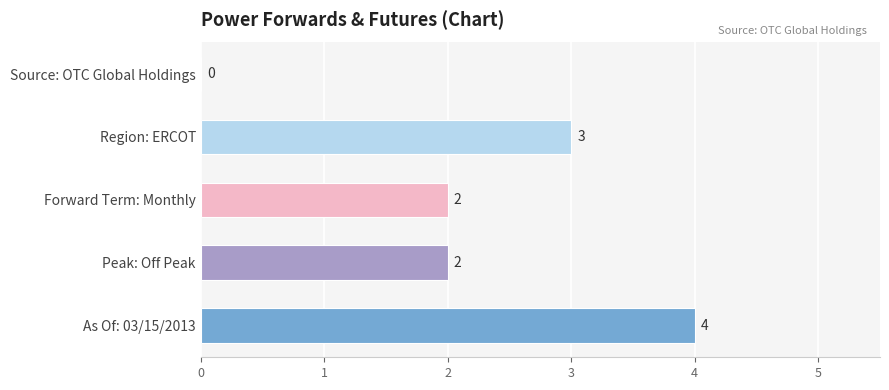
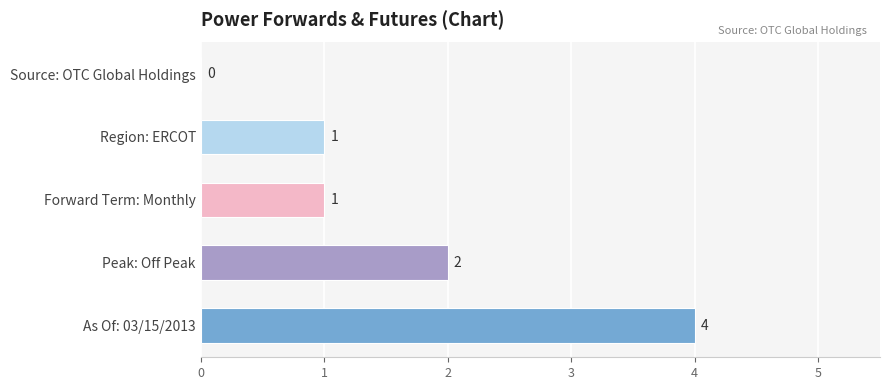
Region: ERCOT: 3 -> 1
Forward Term: Monthly: 2 -> 1
